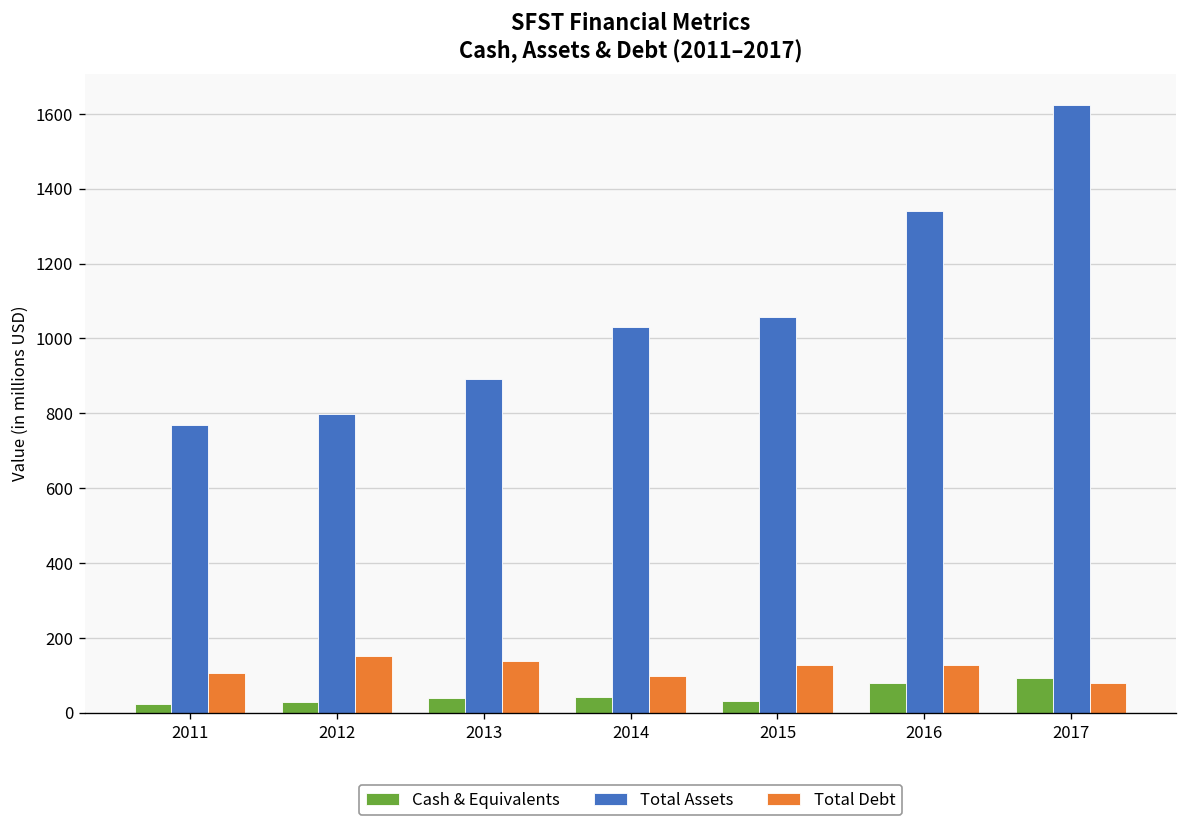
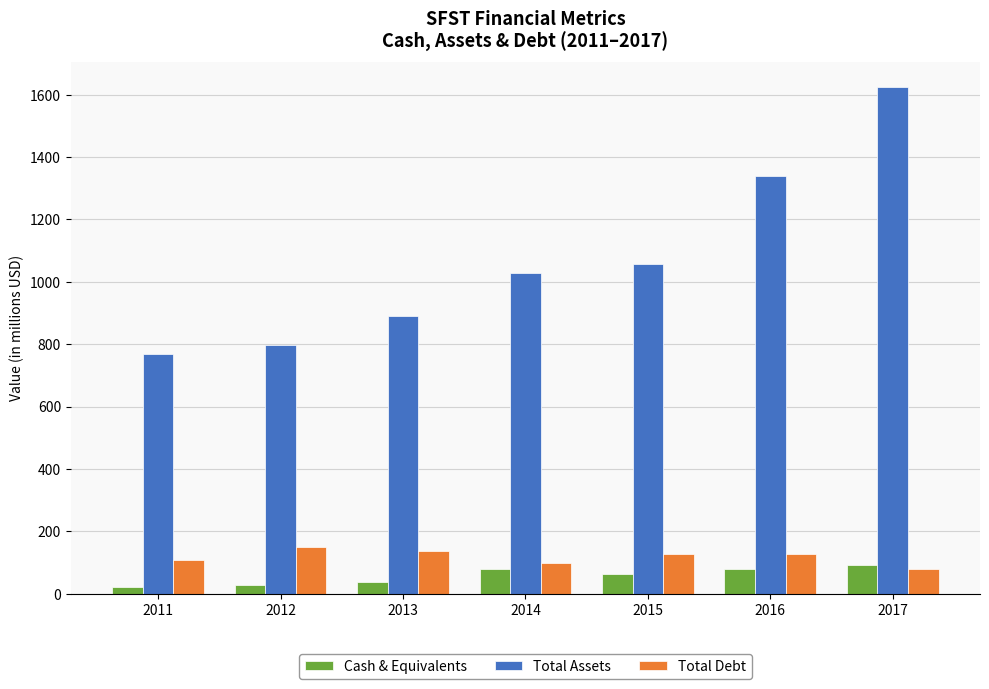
Cash & Equivalents, 2014: 40 -> 80
Cash & Equivalents, 2015: 30 -> 60
